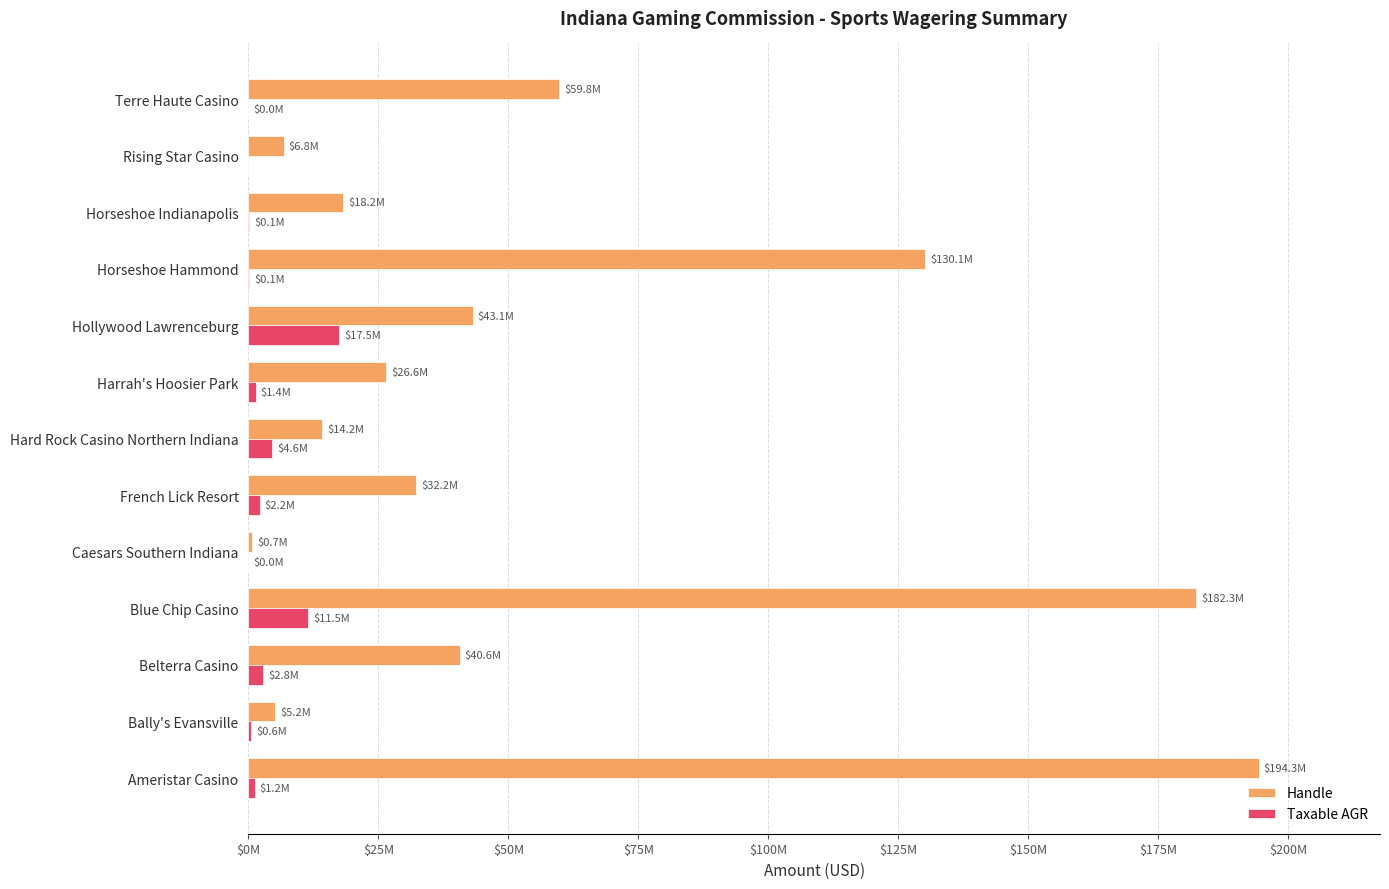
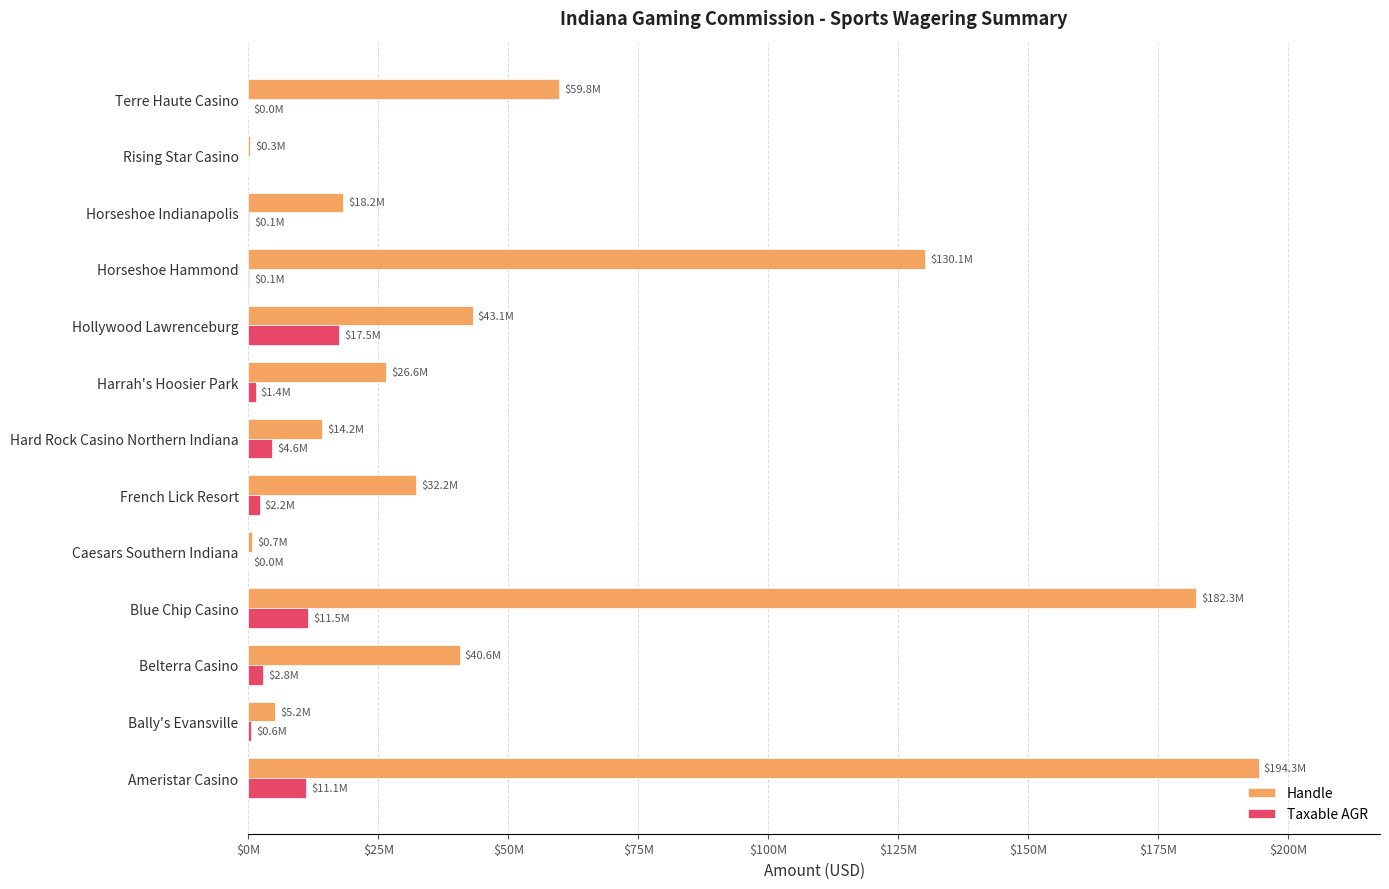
Handle, Rising Star Casino: $6.8M -> $0.3M
Taxable AGR, Ameristar Casino: $1.2M -> $11.1M
